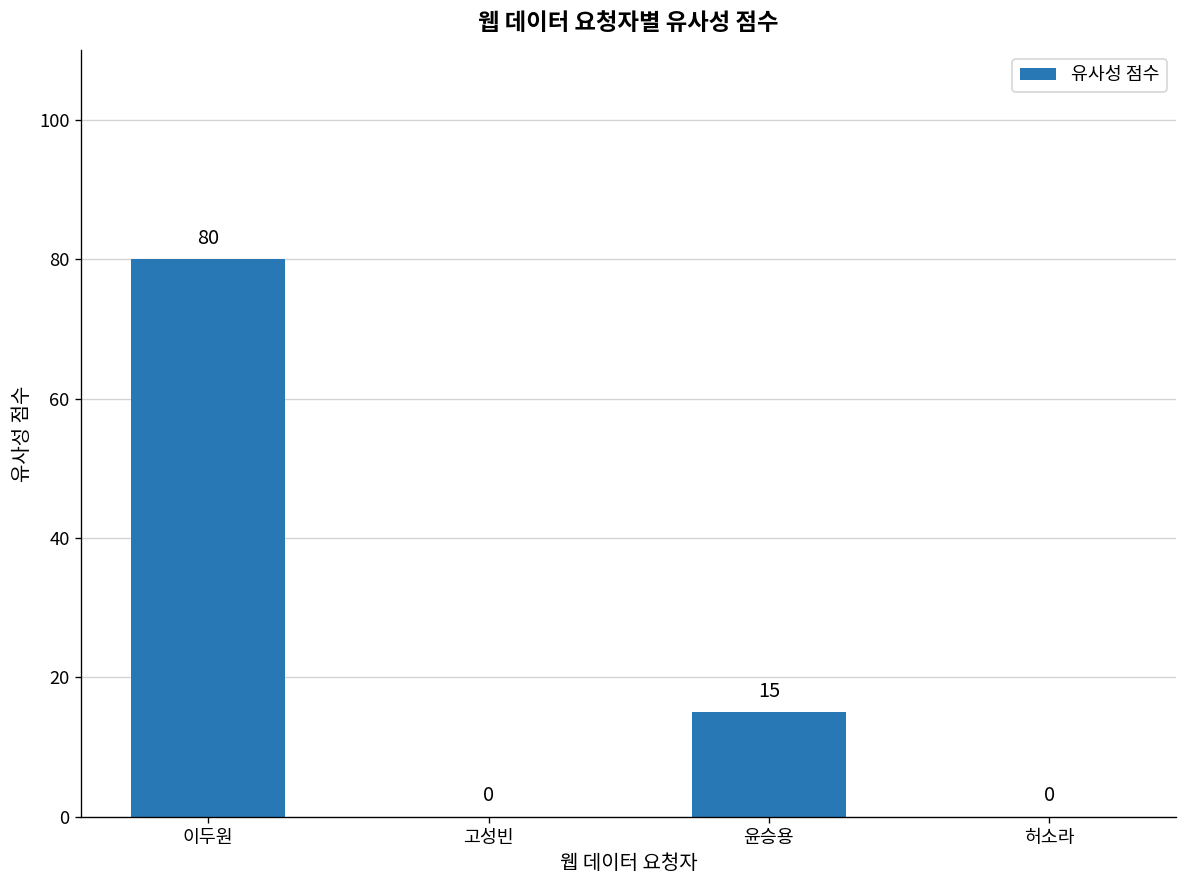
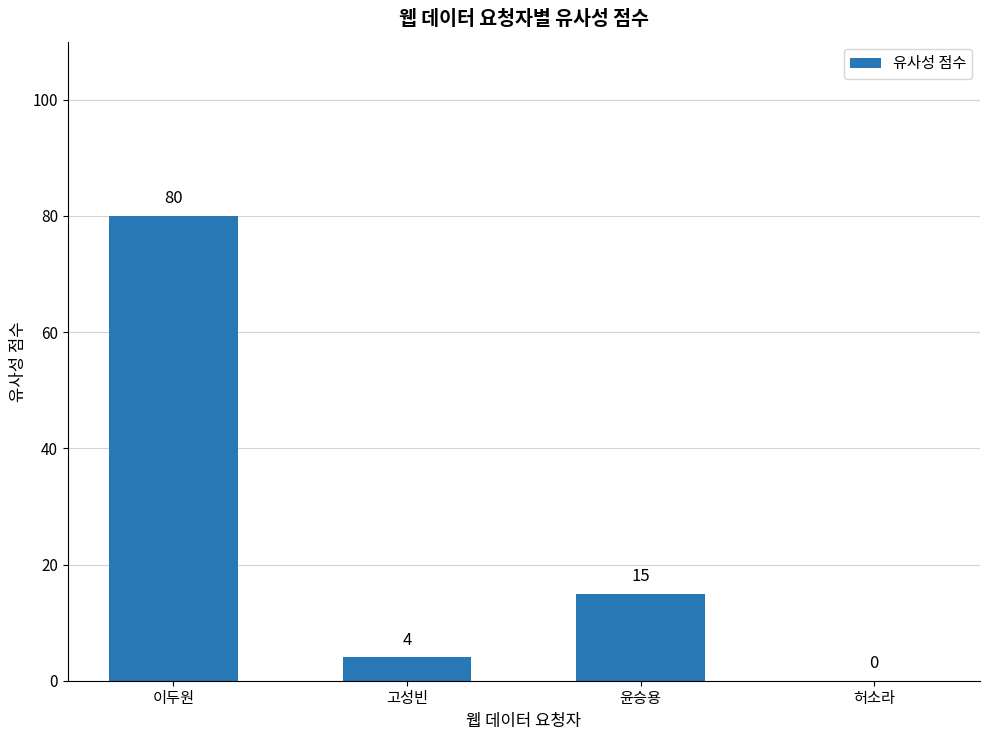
고성빈: 0 -> 4
